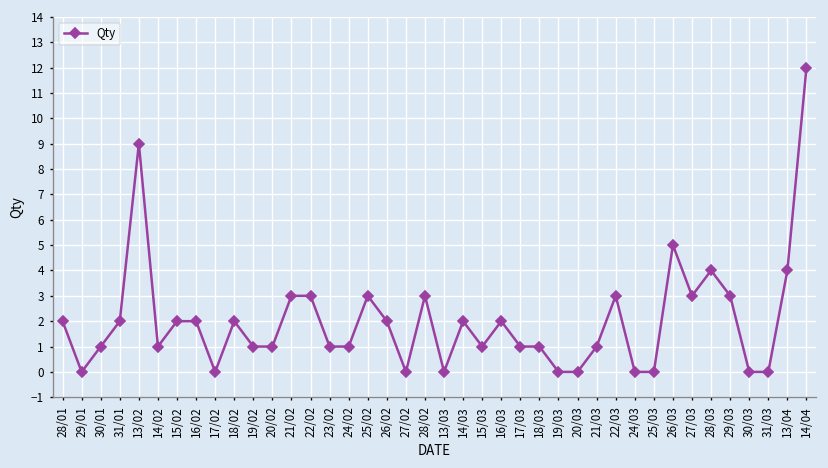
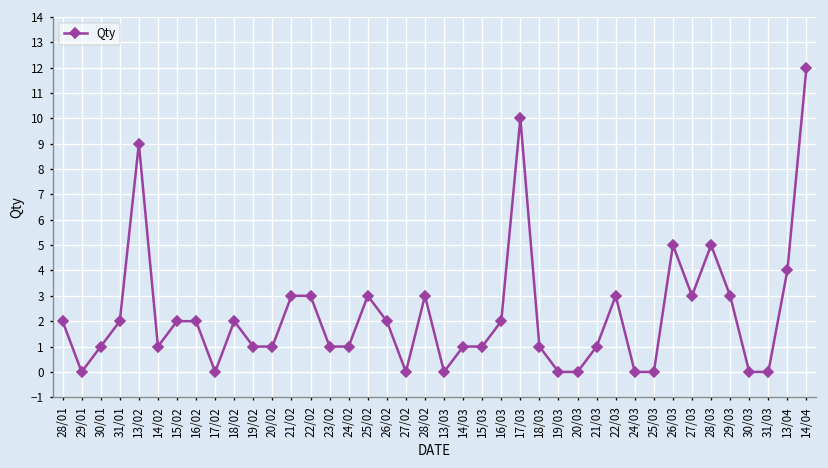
14/03: 2 -> 1
17/03: 1 -> 10
28/03: 4 -> 5
